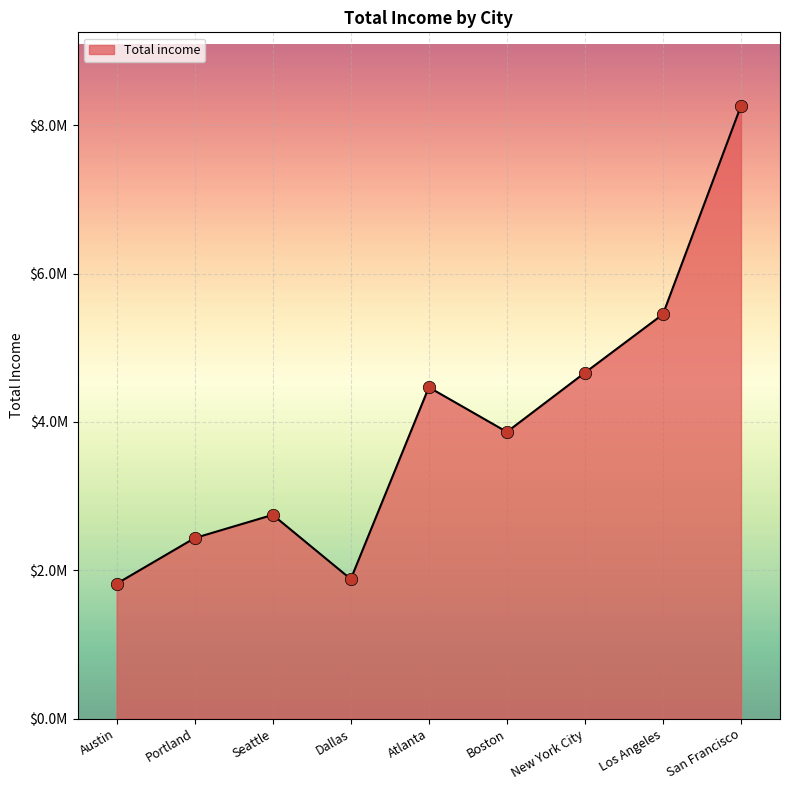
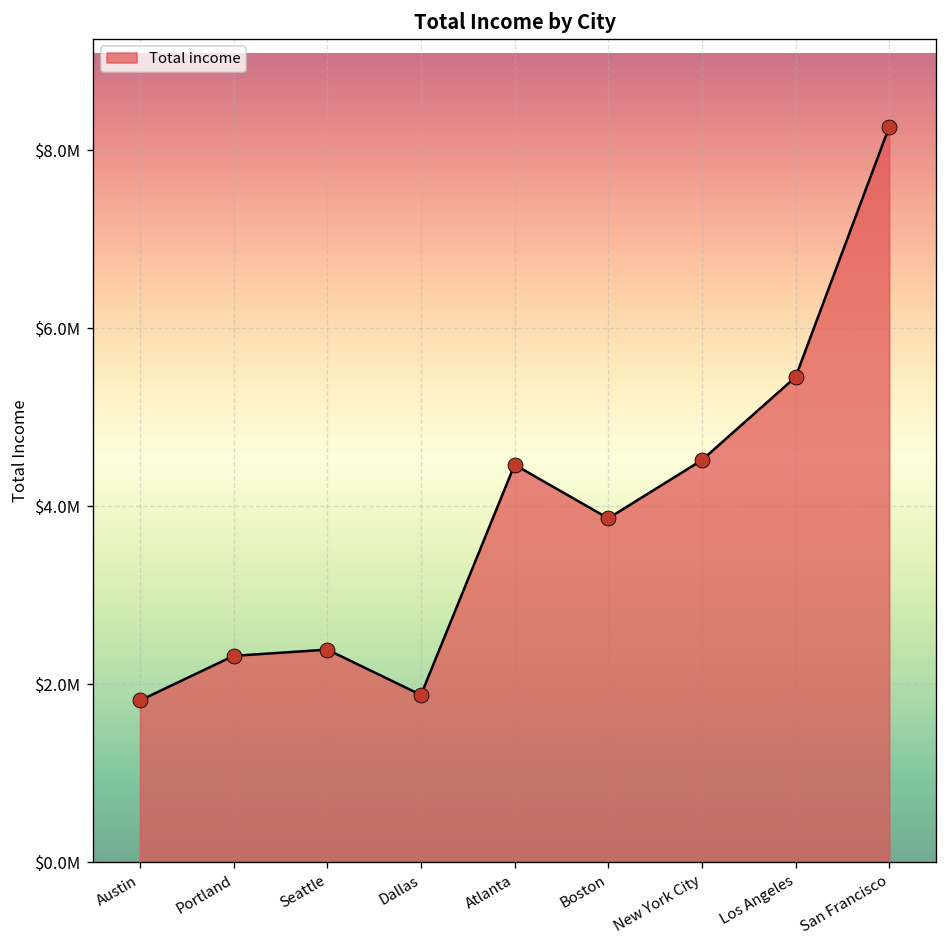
Portland: $2400000 -> $2300000
Seattle: $2700000 -> $2400000
New York City: $4700000 -> $4500000
